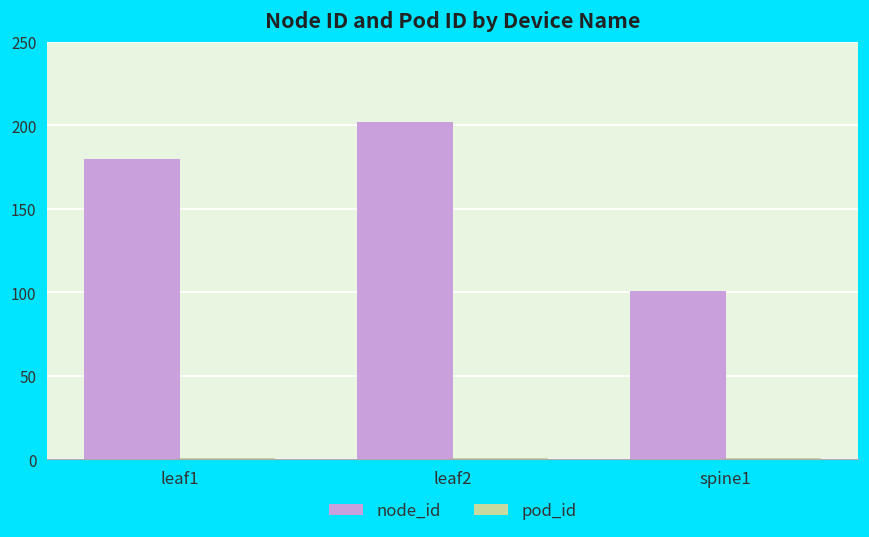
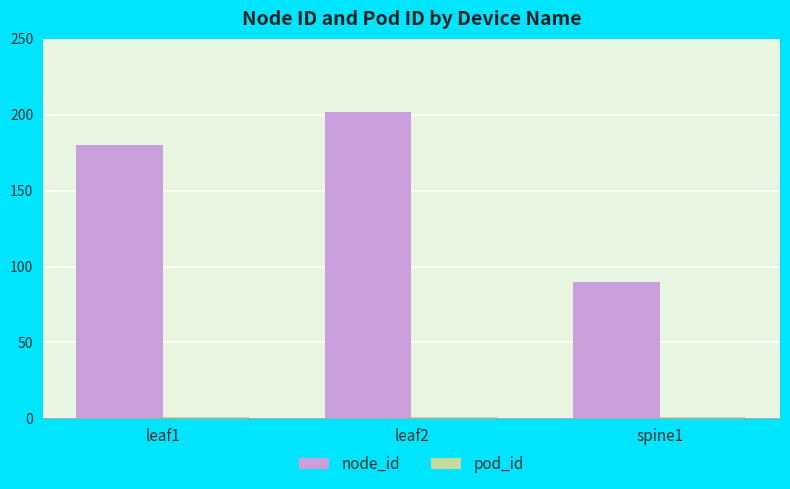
node_id, spine1: 101 -> 90
